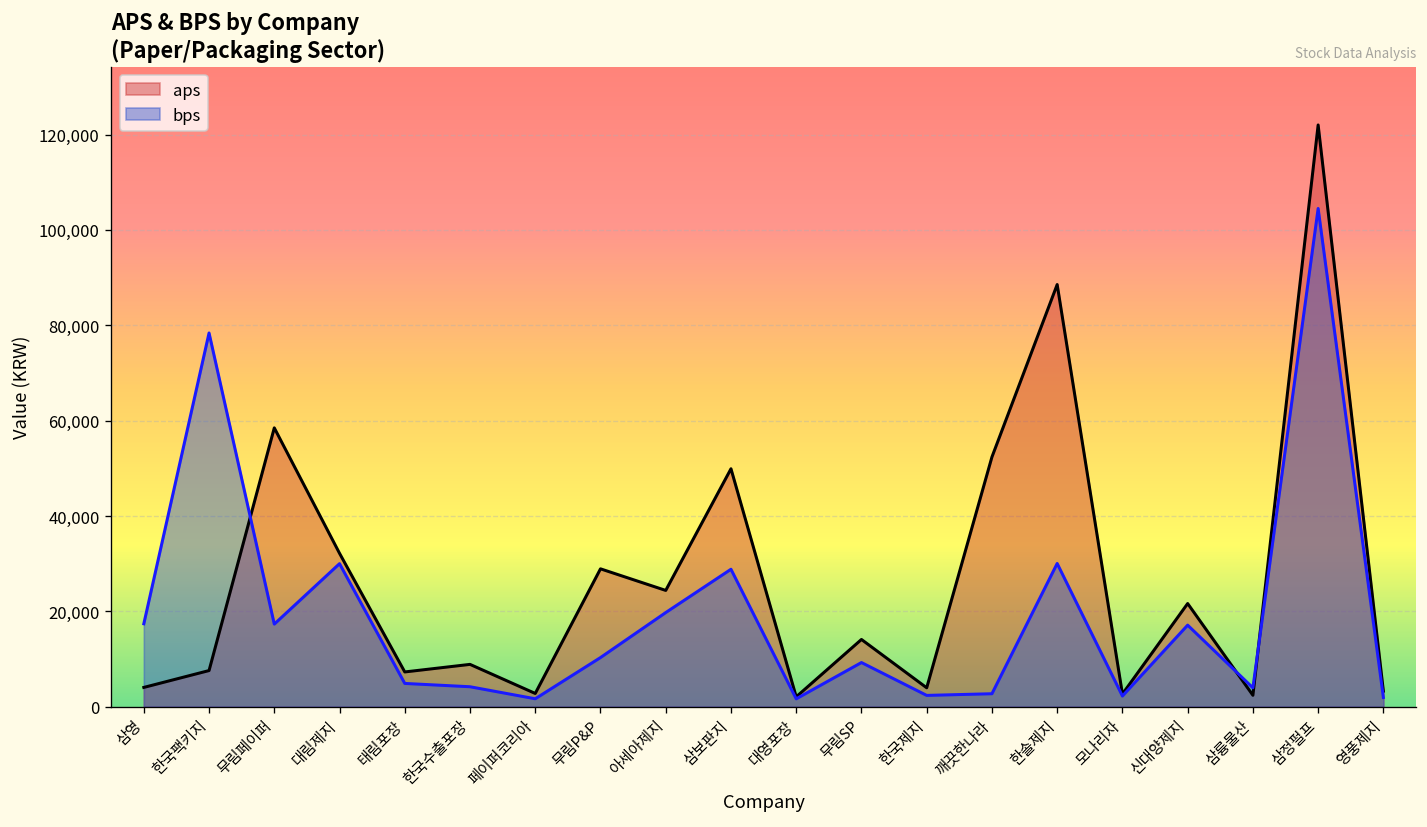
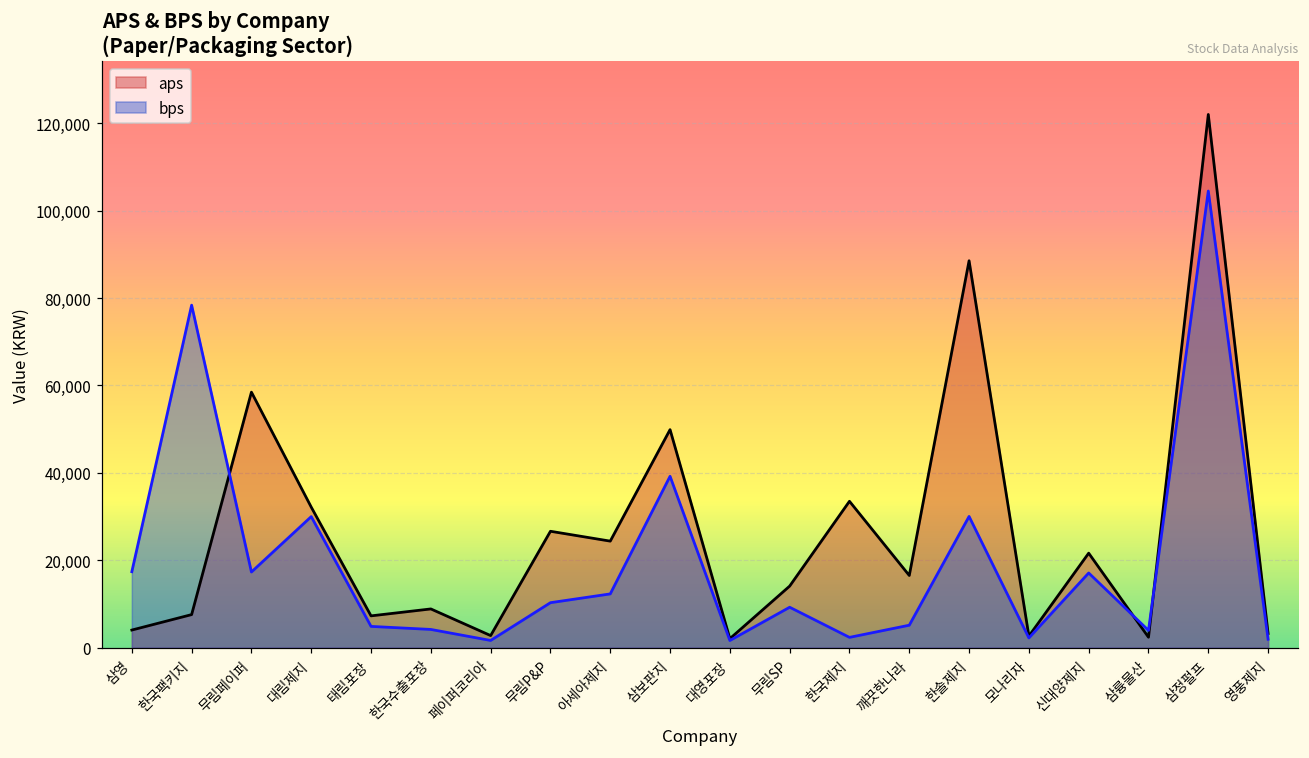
aps, 무림P&P: 29,000 -> 27,000
bps, 아세아제지: 20,000 -> 12,000
bps, 삼보판지: 29,000 -> 39,000
aps, 한국제지: 4,000 -> 34,000
aps, 깨끗한나라: 52,000 -> 17,000
bps, 깨끗한나라: 3,000 -> 5,000
